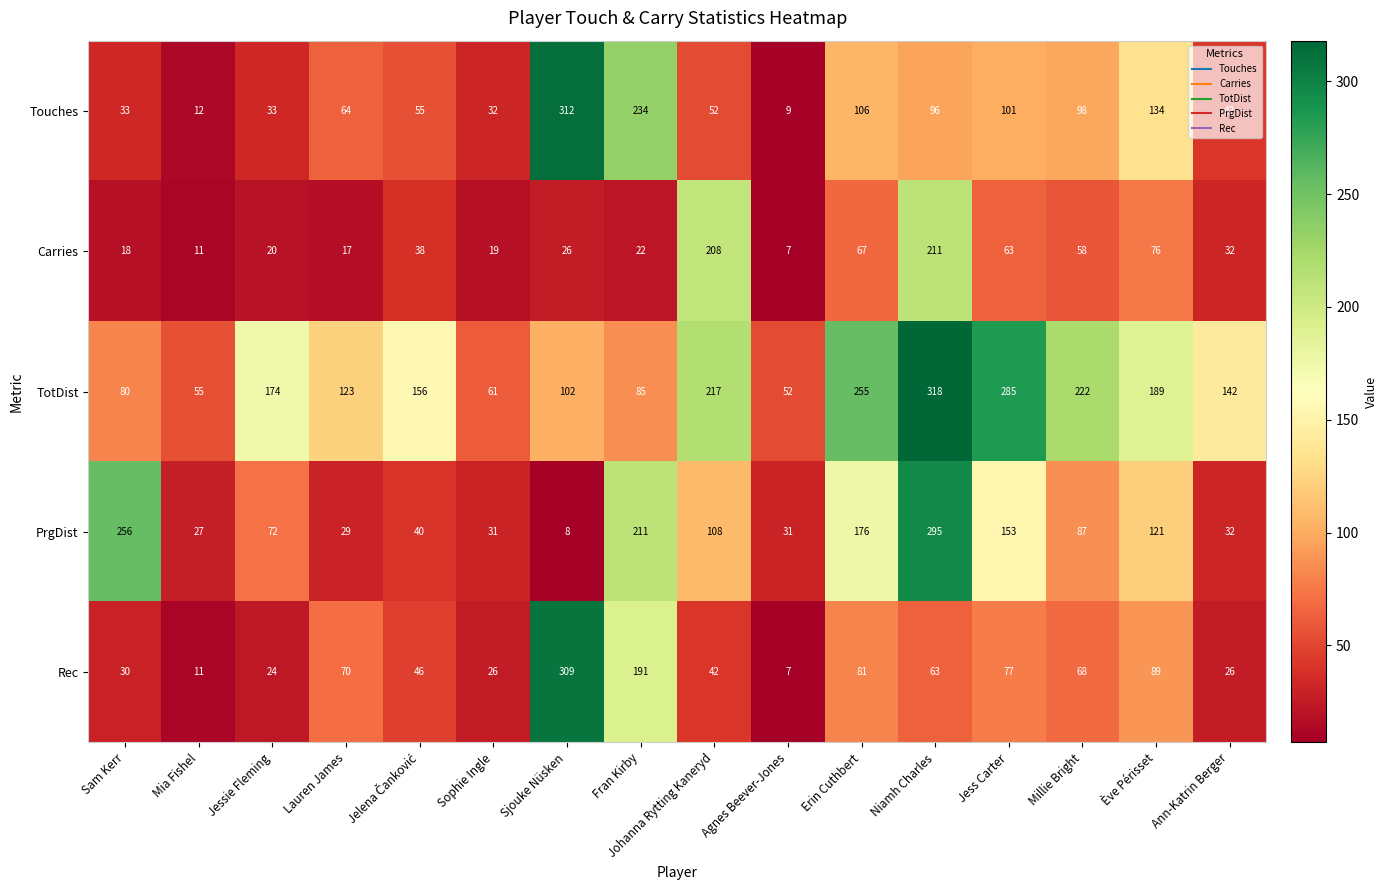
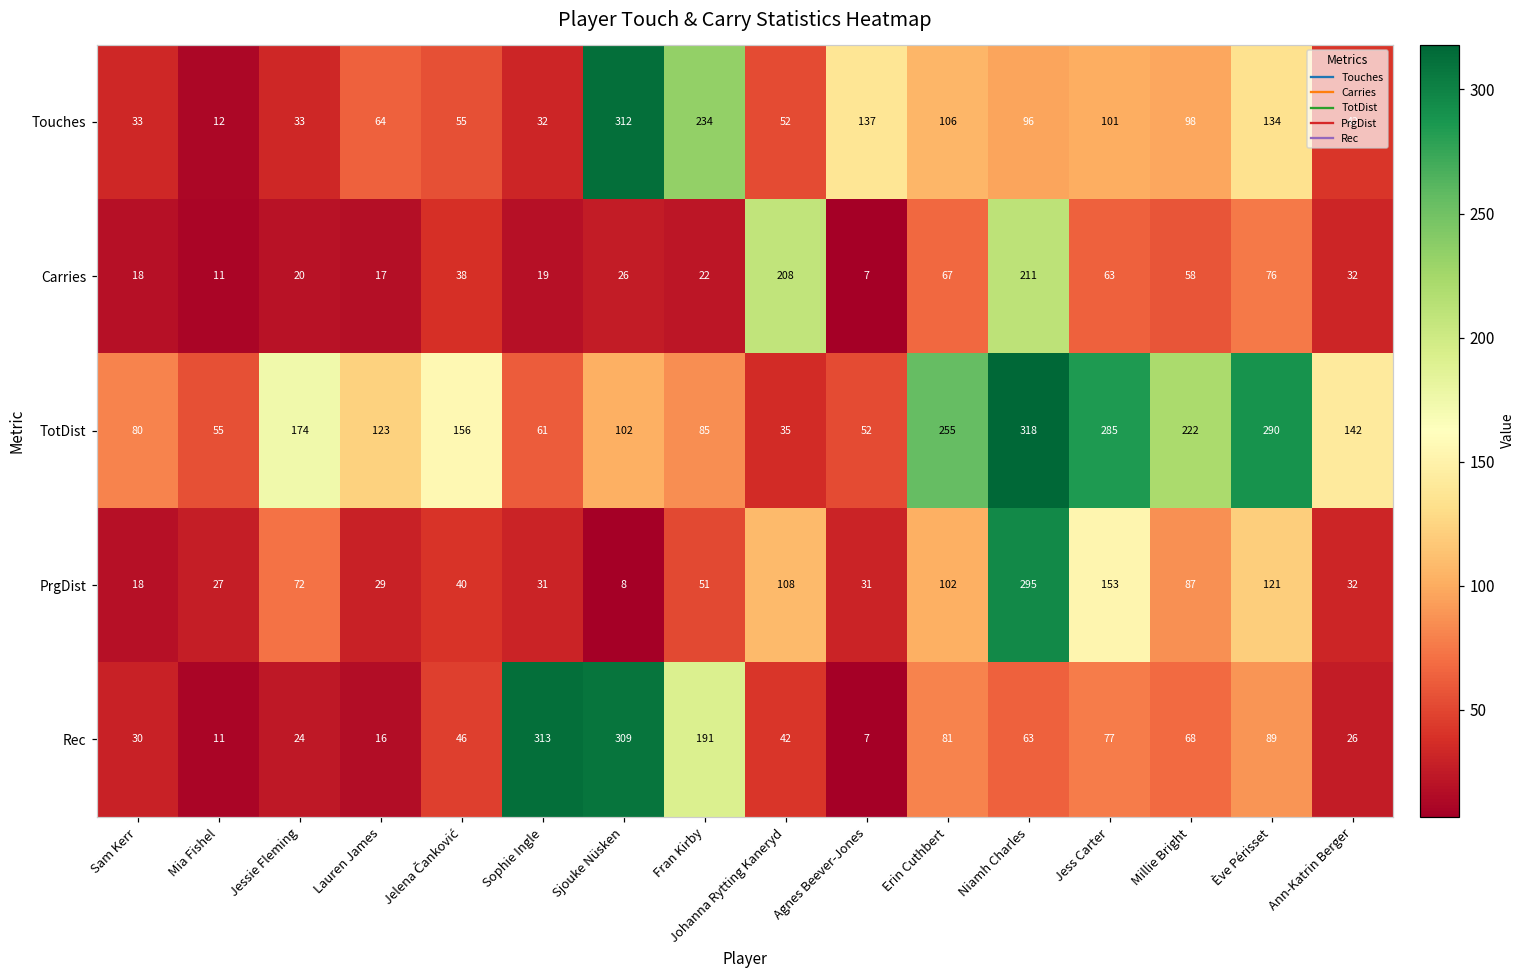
Touches, Agnes Beever-Jones: 9 -> 137
TotDist, Johanna Rytting Kaneryd: 217 -> 35
TotDist, Ève Périsset: 189 -> 290
PrgDist, Sam Kerr: 256 -> 18
PrgDist, Fran Kirby: 211 -> 51
PrgDist, Erin Cuthbert: 176 -> 102
Rec, Lauren James: 70 -> 16
Rec, Sophie Ingle: 26 -> 313
